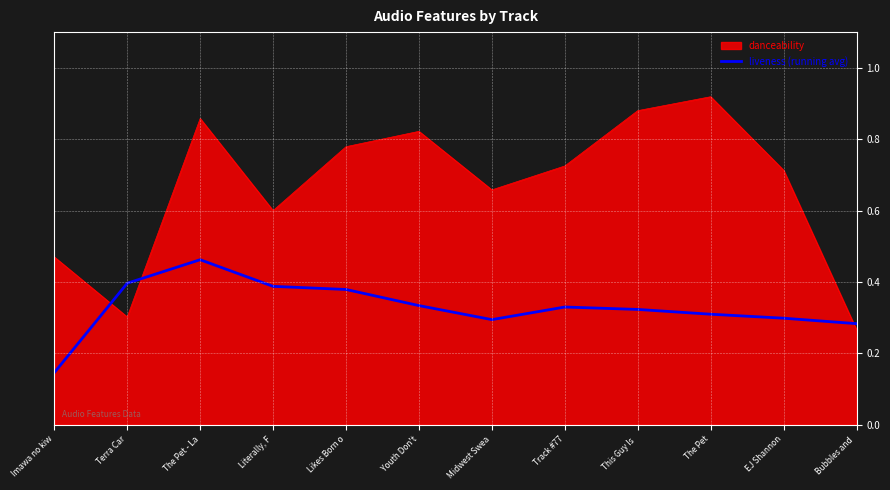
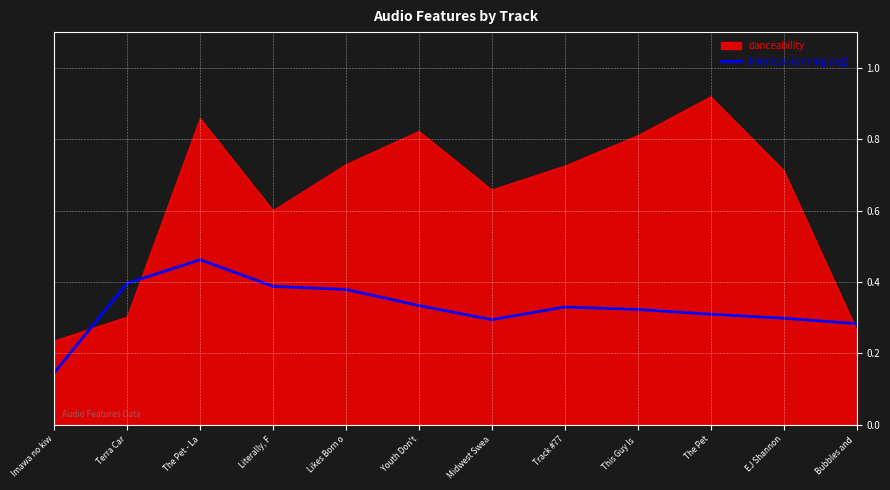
danceability, Imawa no kiw: 0.47 -> 0.24
danceability, Likes Born o: 0.78 -> 0.73
danceability, This Guy Is: 0.88 -> 0.81
